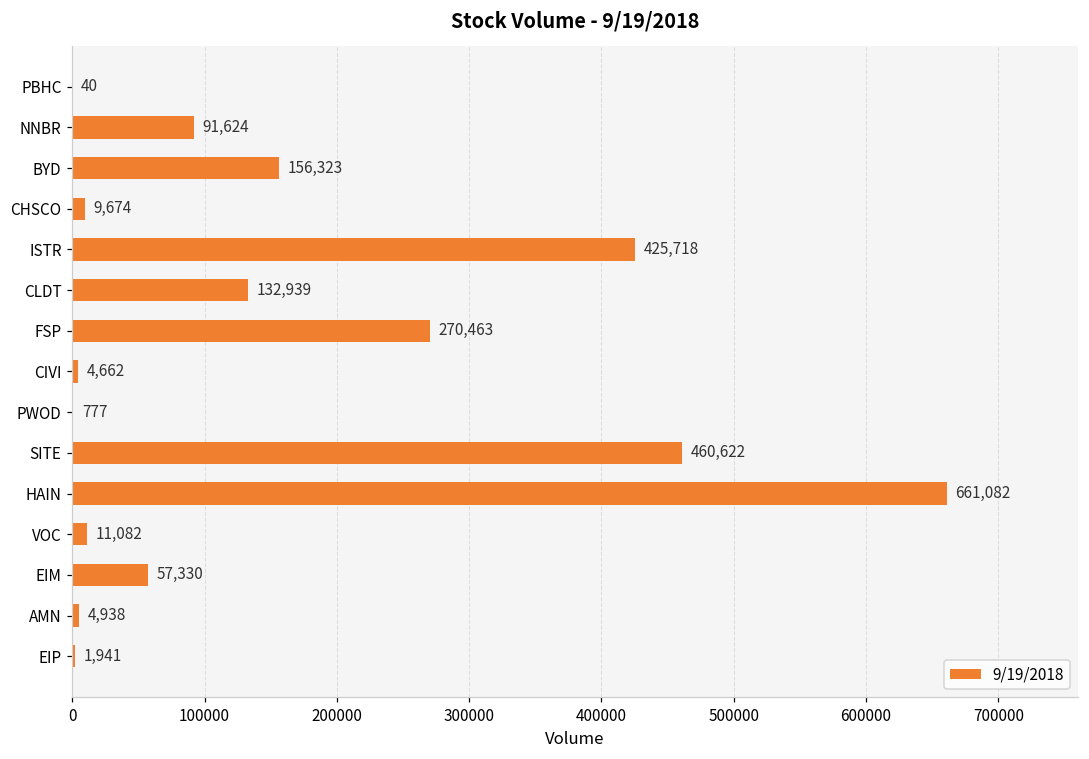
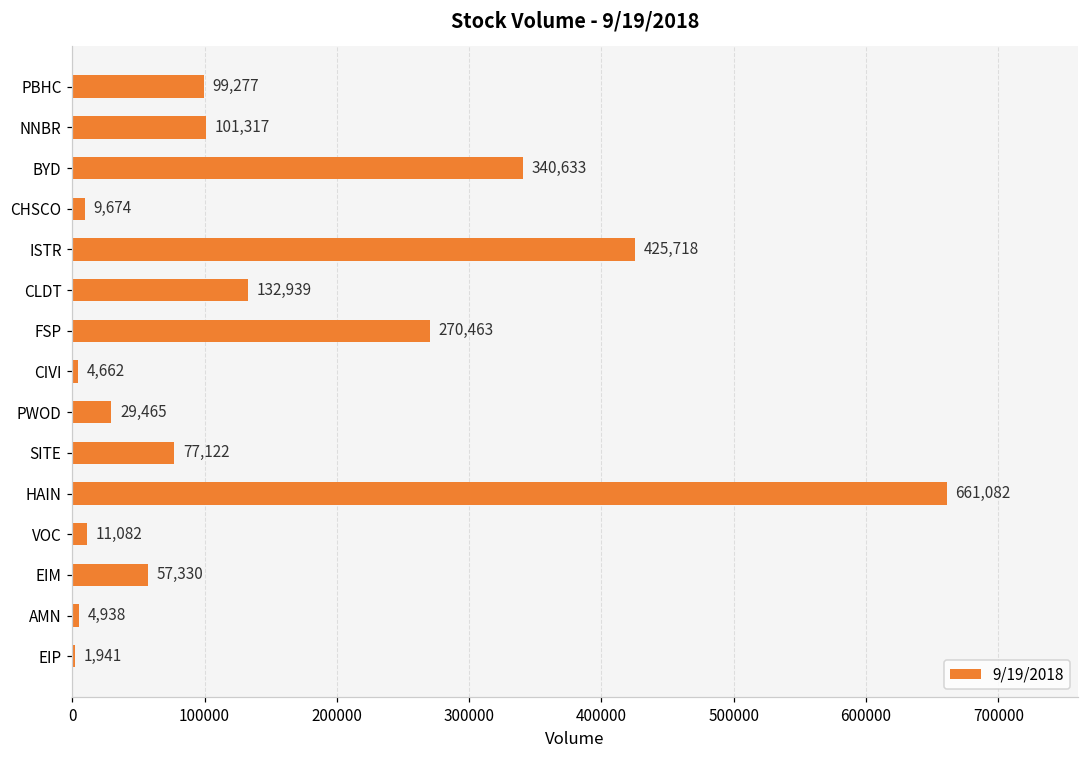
PBHC: 40 -> 99,277
NNBR: 91,624 -> 101,317
BYD: 156,323 -> 340,633
PWOD: 777 -> 29,465
SITE: 460,622 -> 77,122
